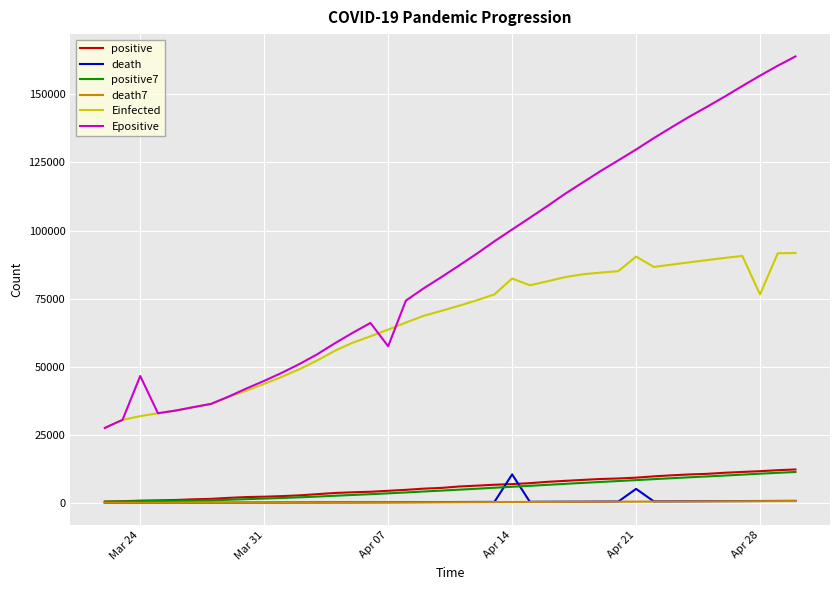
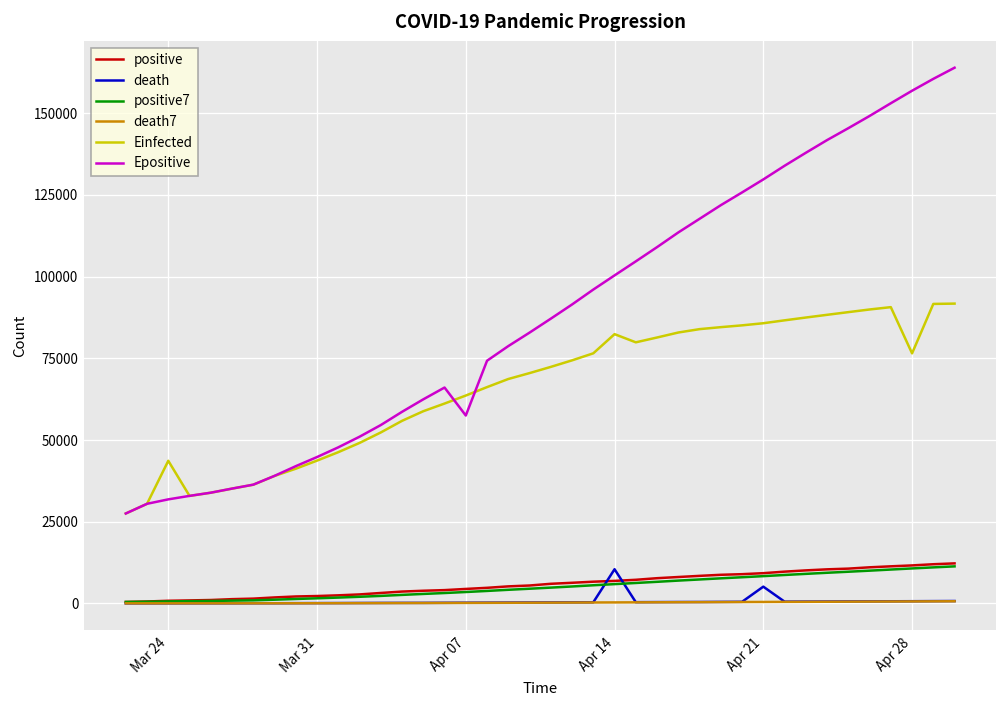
Einfected, Mar 24: 32000 -> 44000
Epositive, Mar 24: 47000 -> 32000
Einfected, Apr 21: 90000 -> 86000
